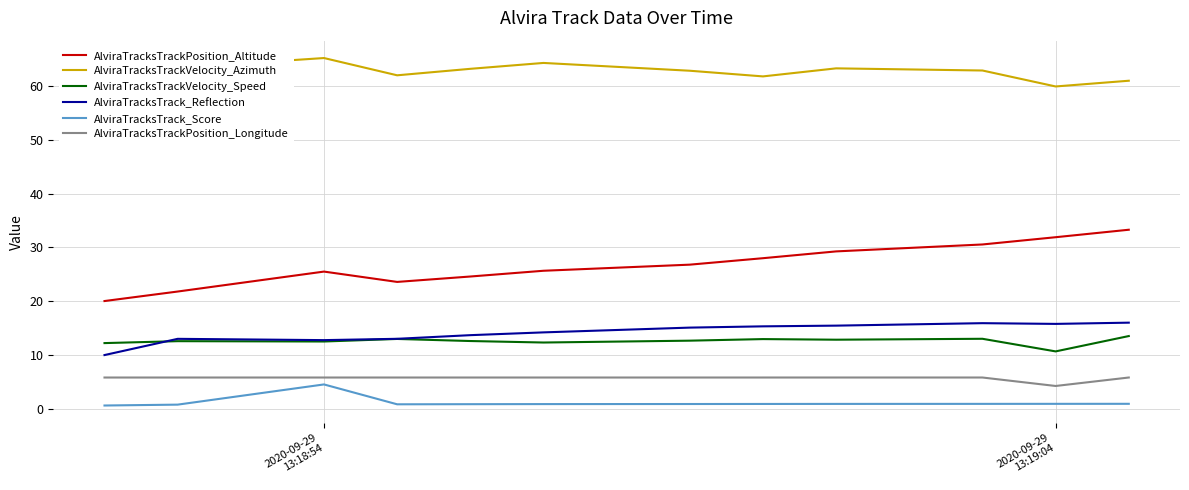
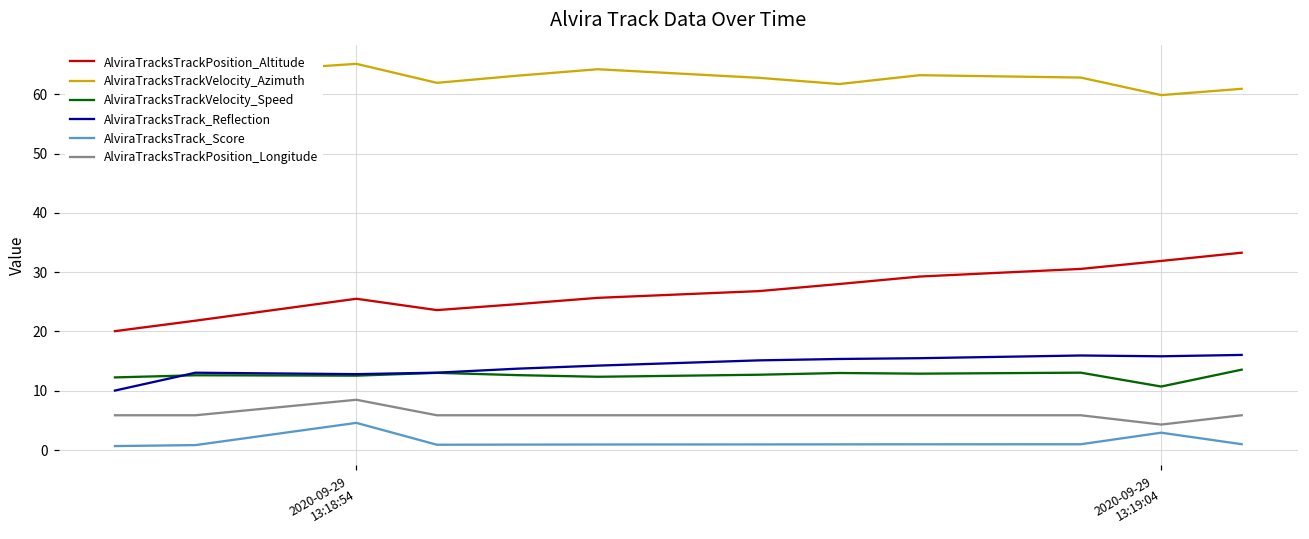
AlviraTracksTrackPosition_Longitude, 2020-09-29 13:18:54: 6 -> 8
AlviraTracksTrack_Score, 2020-09-29 13:19:04: 1 -> 3
